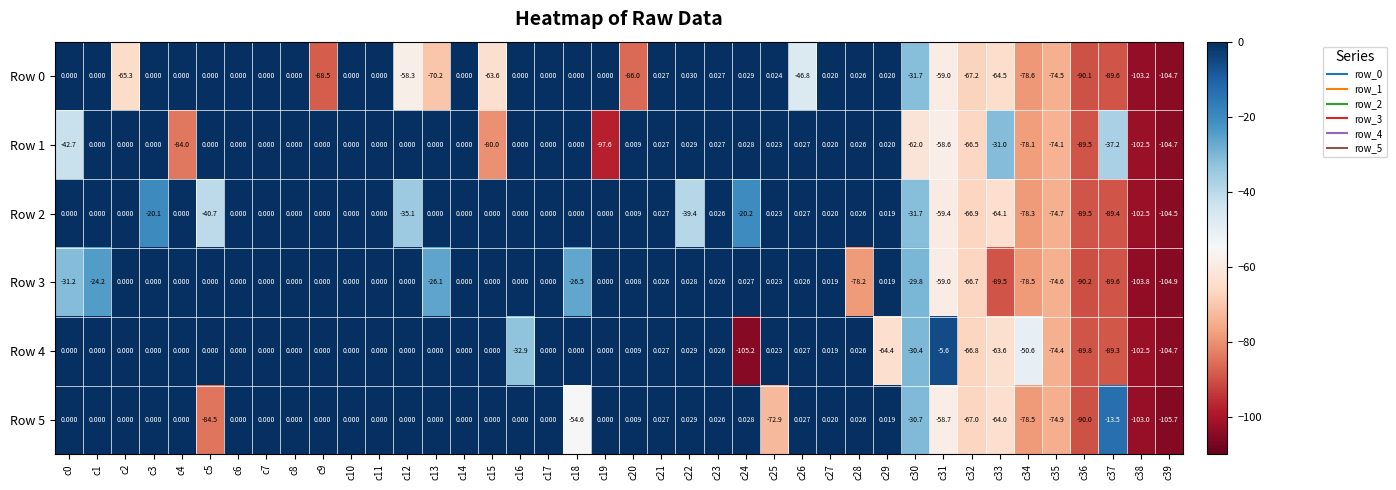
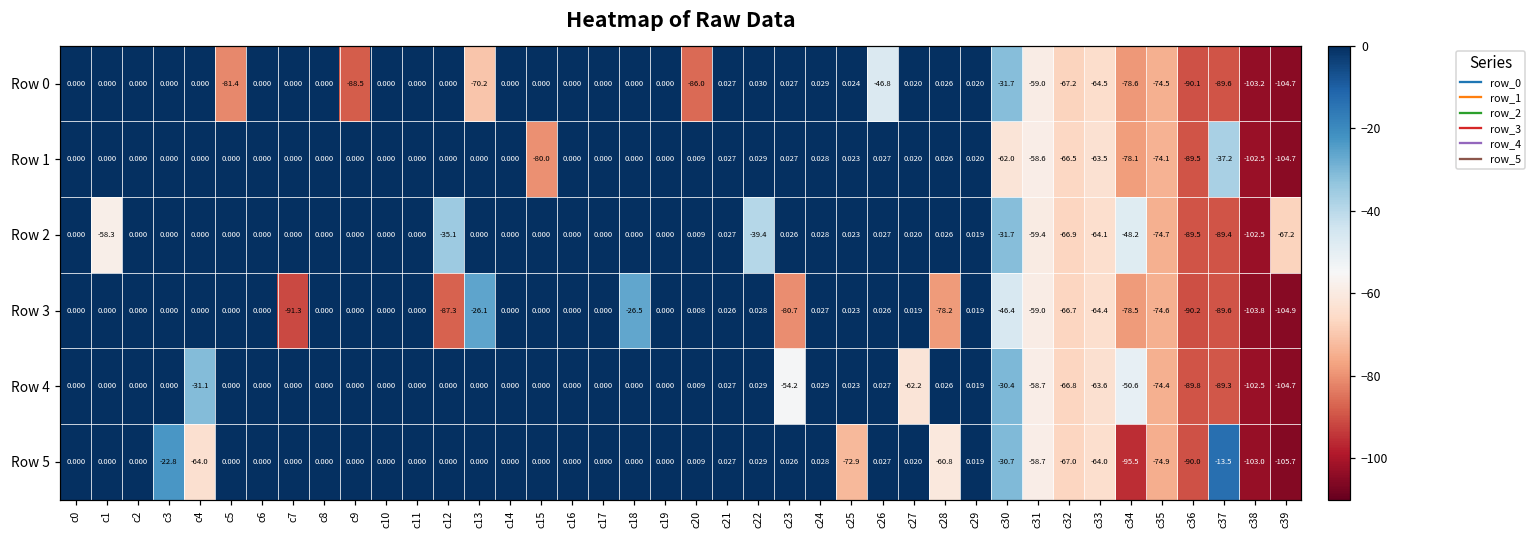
Row 0, c2: -65.3 -> 0.000
Row 0, c5: 0.000 -> -81.4
Row 0, c12: -58.3 -> 0.000
Row 0, c15: -63.6 -> 0.000
Row 1, c0: -42.7 -> 0.000
Row 1, c4: -84.0 -> 0.000
Row 1, c19: -97.6 -> 0.000
Row 1, c33: -31.0 -> -63.5
Row 2, c1: 0.000 -> -58.3
Row 2, c3: -20.1 -> 0.000
Row 2, c5: -40.7 -> 0.000
Row 2, c24: -20.2 -> 0.028
Row 2, c34: -78.3 -> -48.2
Row 2, c39: -104.5 -> -67.2
Row 3, c0: -31.2 -> 0.000
Row 3, c1: -24.2 -> 0.000
Row 3, c7: 0.000 -> -91.3
Row 3, c12: 0.000 -> -87.3
Row 3, c23: 0.026 -> -80.7
Row 3, c30: -29.8 -> -46.4
Row 3, c33: -89.5 -> -64.4
Row 4, c4: 0.000 -> -31.1
Row 4, c16: -32.9 -> 0.000
Row 4, c23: 0.026 -> -54.2
Row 4, c24: -105.2 -> 0.029
Row 4, c27: 0.019 -> -62.2
Row 4, c29: -64.4 -> 0.019
Row 4, c31: -5.6 -> -58.7
Row 5, c3: 0.000 -> -22.8
Row 5, c4: 0.000 -> -64.0
Row 5, c5: -84.5 -> 0.000
Row 5, c18: -54.6 -> 0.000
Row 5, c28: 0.026 -> -60.8
Row 5, c34: -78.5 -> -95.5
